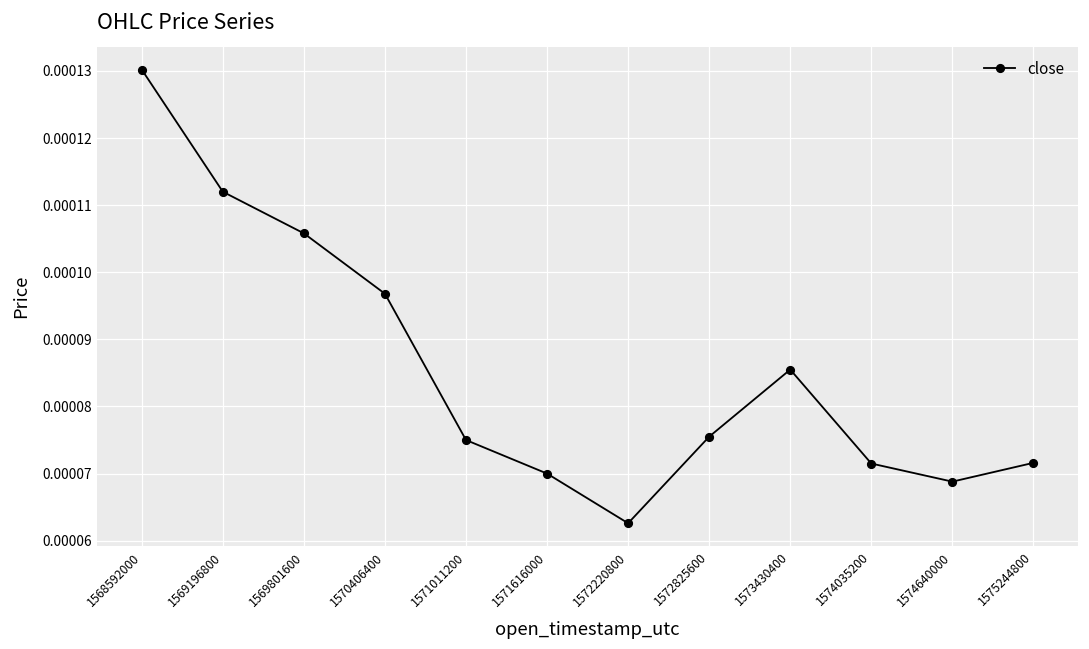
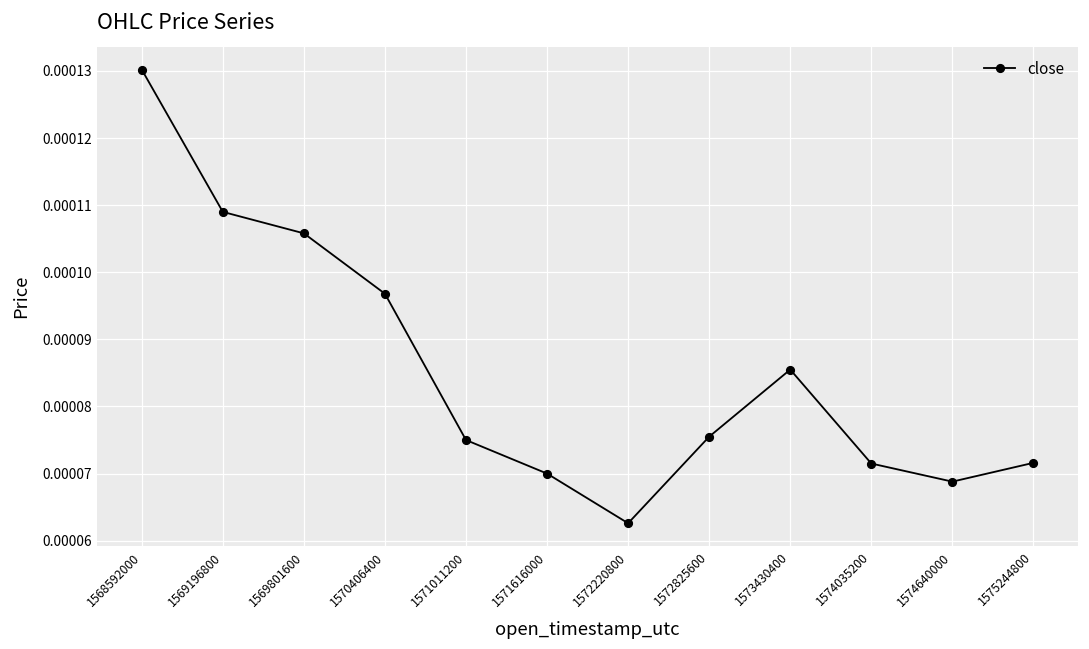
1569196800: 0.000112 -> 0.000109
